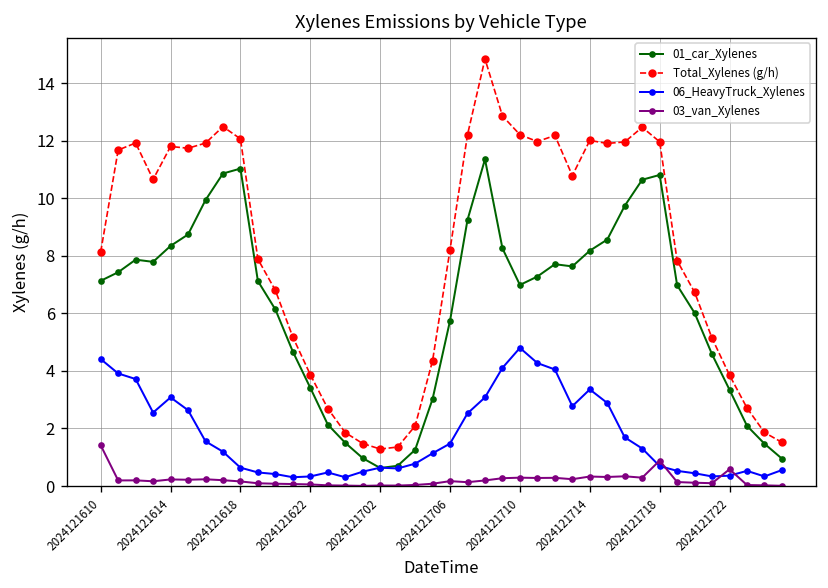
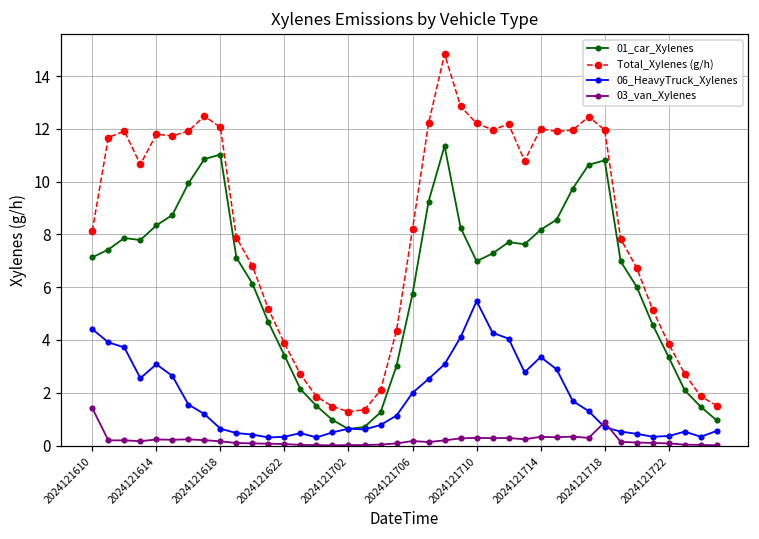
06_HeavyTruck_Xylenes, 2024121706: 1.5 -> 2.0
06_HeavyTruck_Xylenes, 2024121710: 4.8 -> 5.5
03_van_Xylenes, 2024121722: 0.6 -> 0.1
